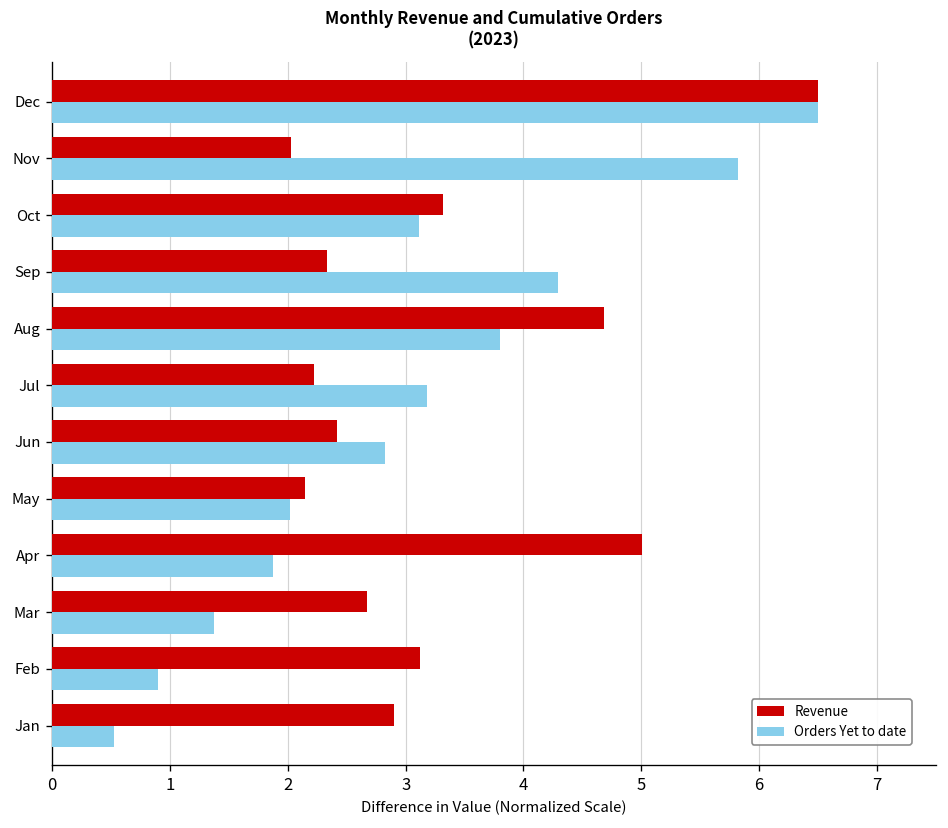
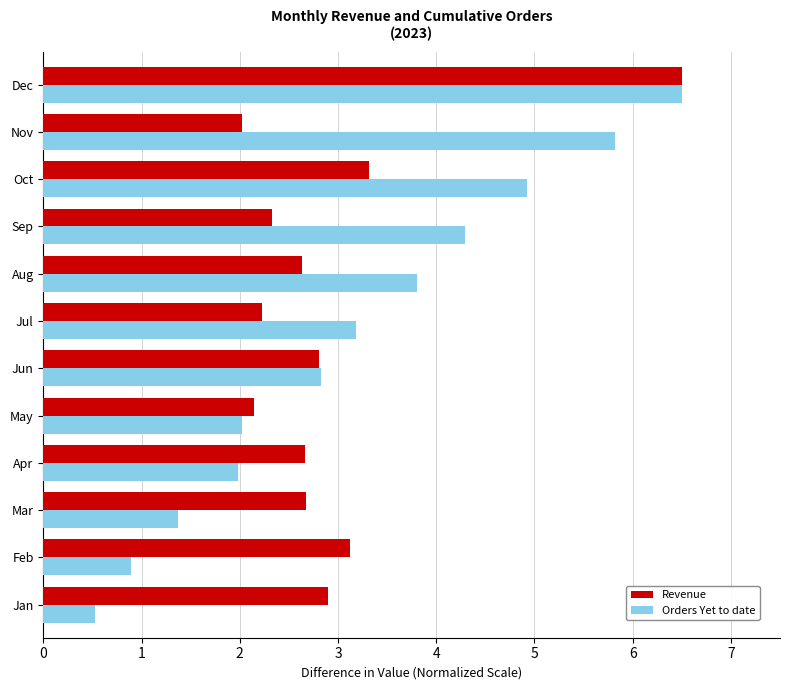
Orders Yet to date, Oct: 3.1 -> 4.9
Revenue, Aug: 4.7 -> 2.6
Revenue, Jun: 2.4 -> 2.8
Revenue, Apr: 5.0 -> 2.7
Orders Yet to date, Apr: 1.9 -> 2.0
